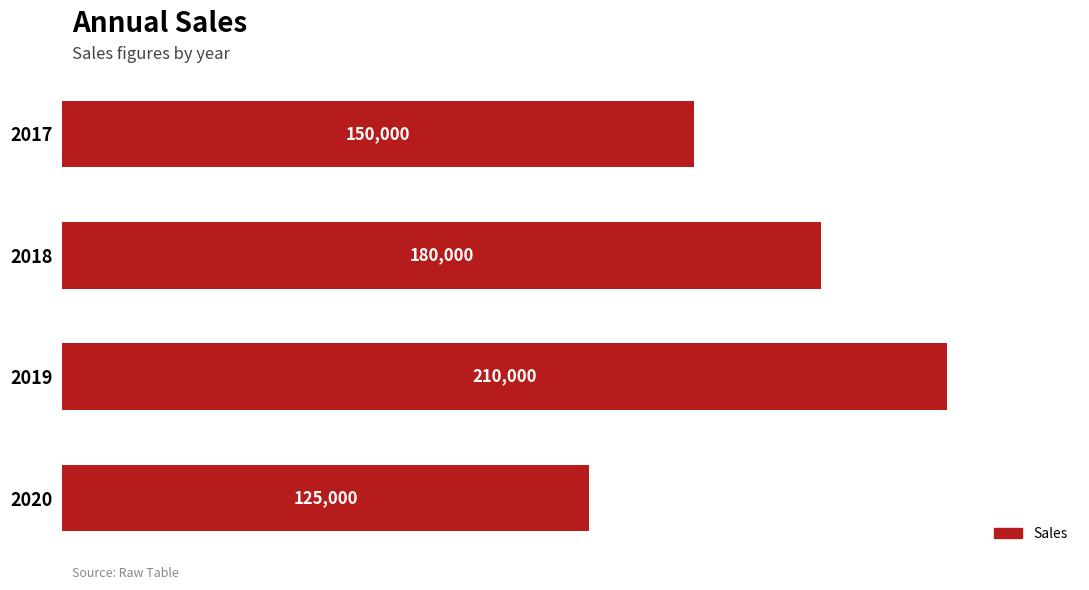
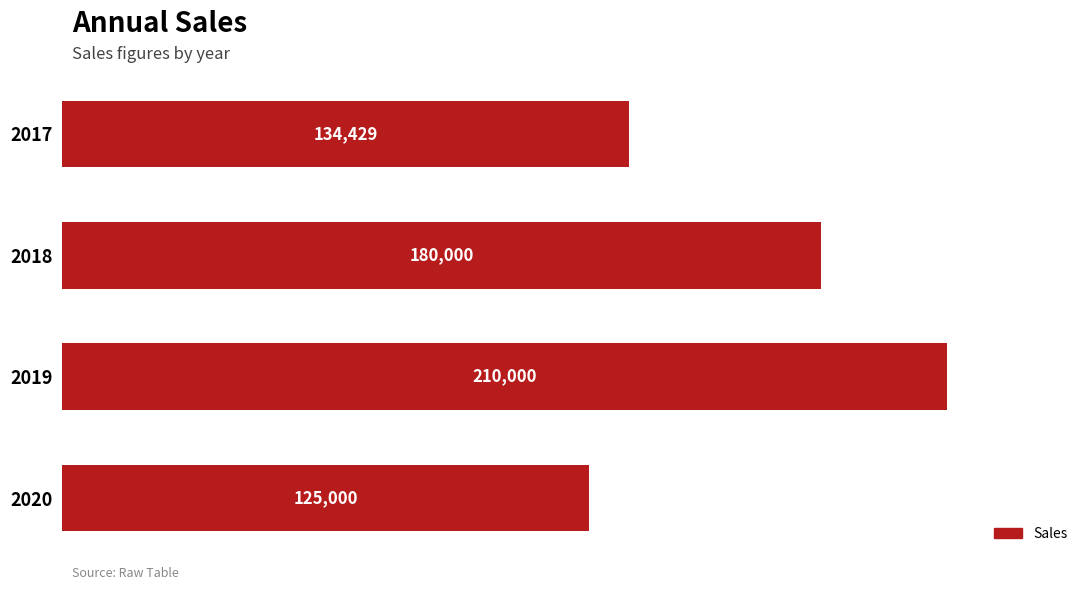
2017: 150,000 -> 134,429
